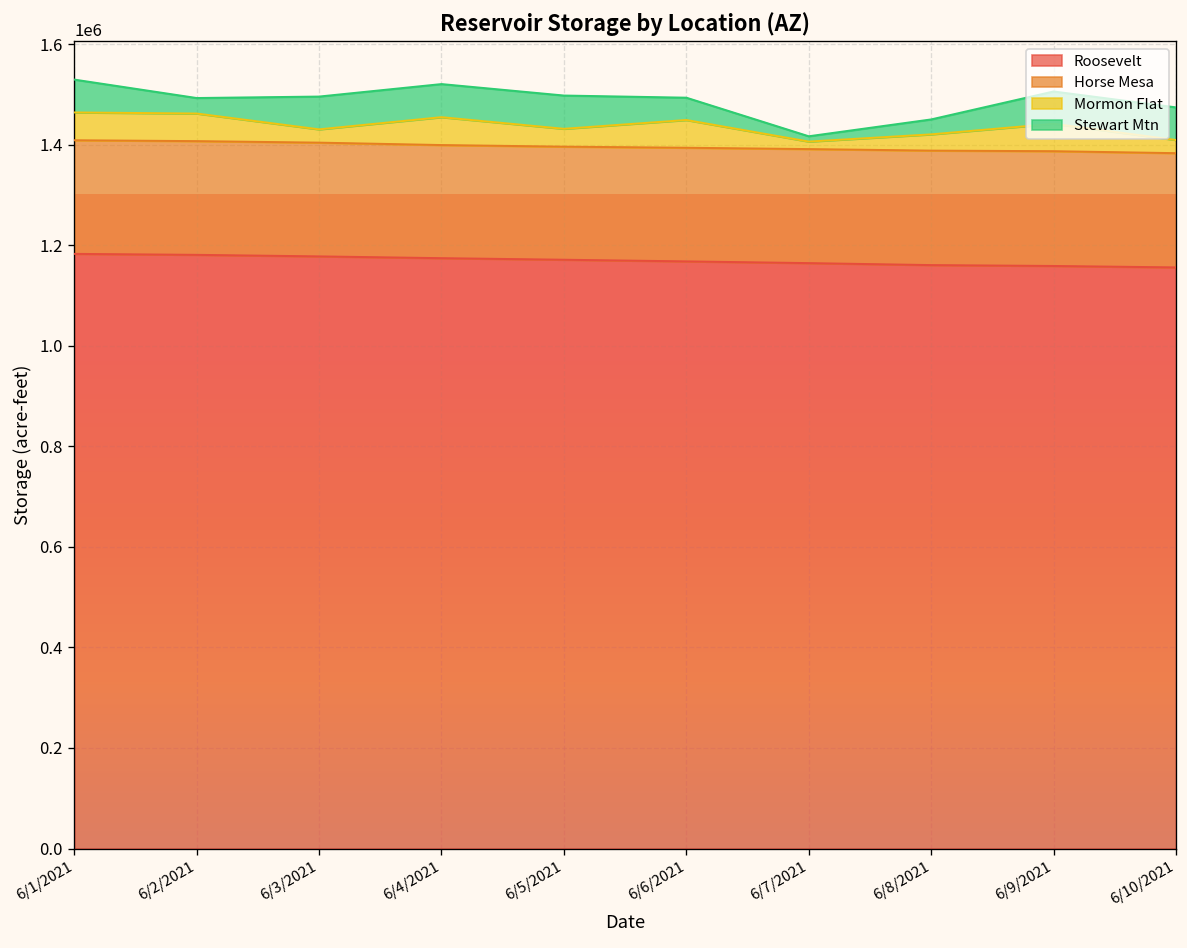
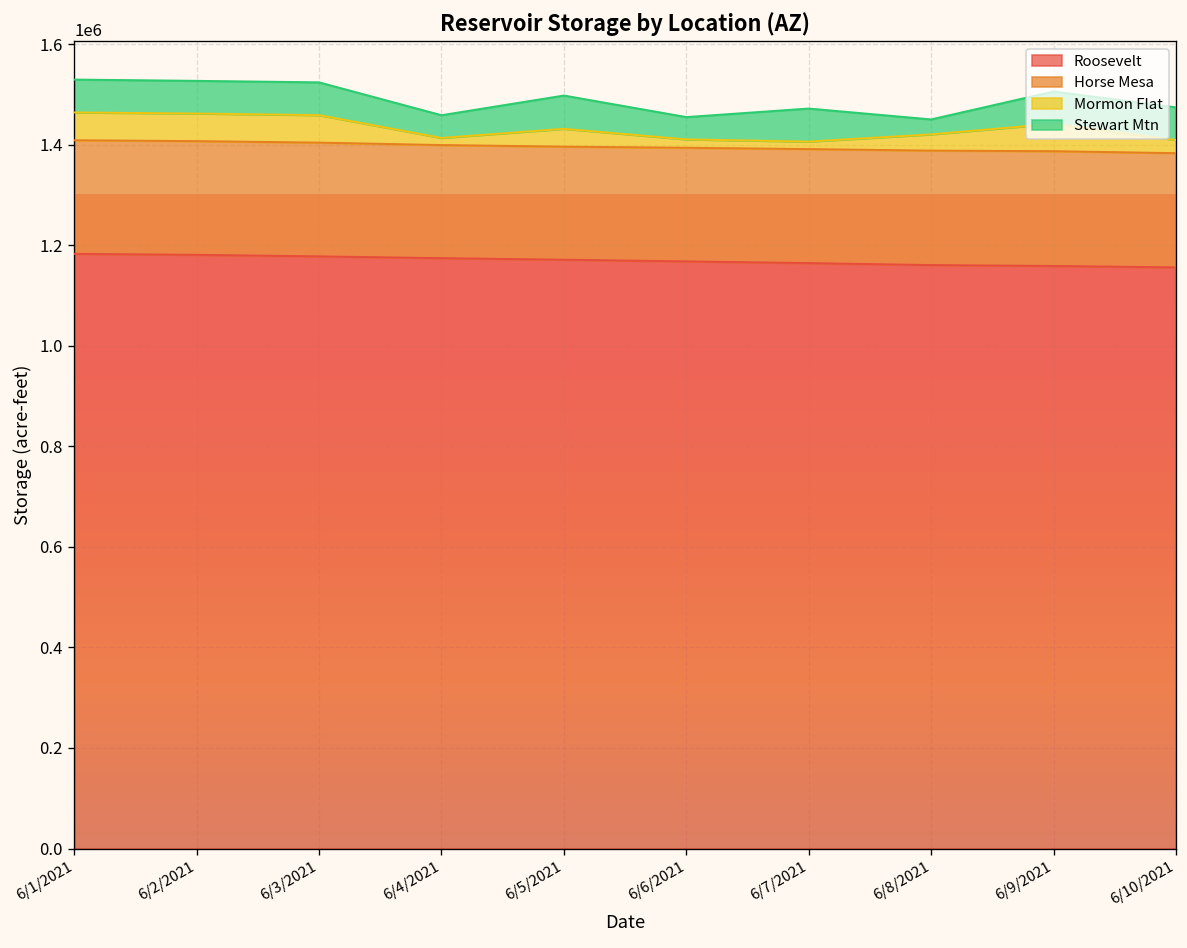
Stewart Mtn, 6/2/2021: 30000 -> 60000
Mormon Flat, 6/3/2021: 30000 -> 50000
Mormon Flat, 6/4/2021: 60000 -> 10000
Stewart Mtn, 6/4/2021: 70000 -> 50000
Mormon Flat, 6/6/2021: 60000 -> 20000
Stewart Mtn, 6/7/2021: 10000 -> 70000
